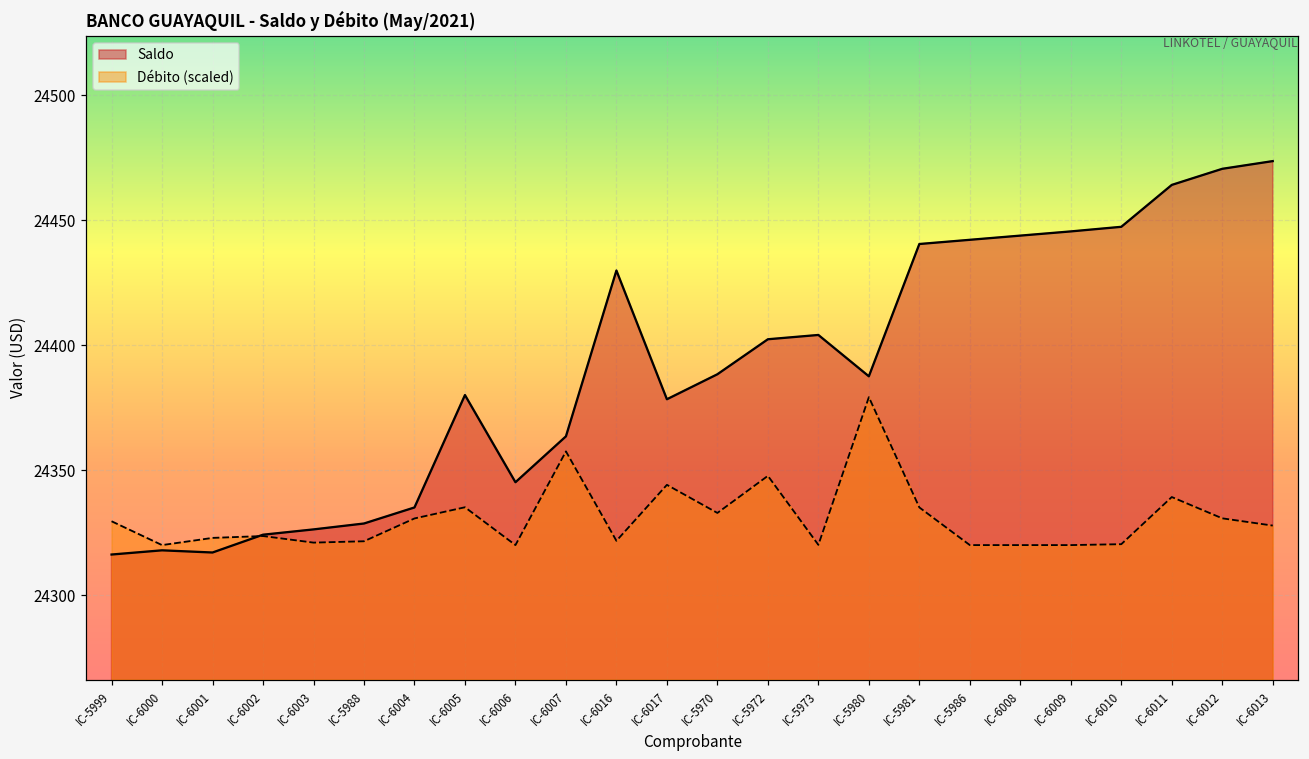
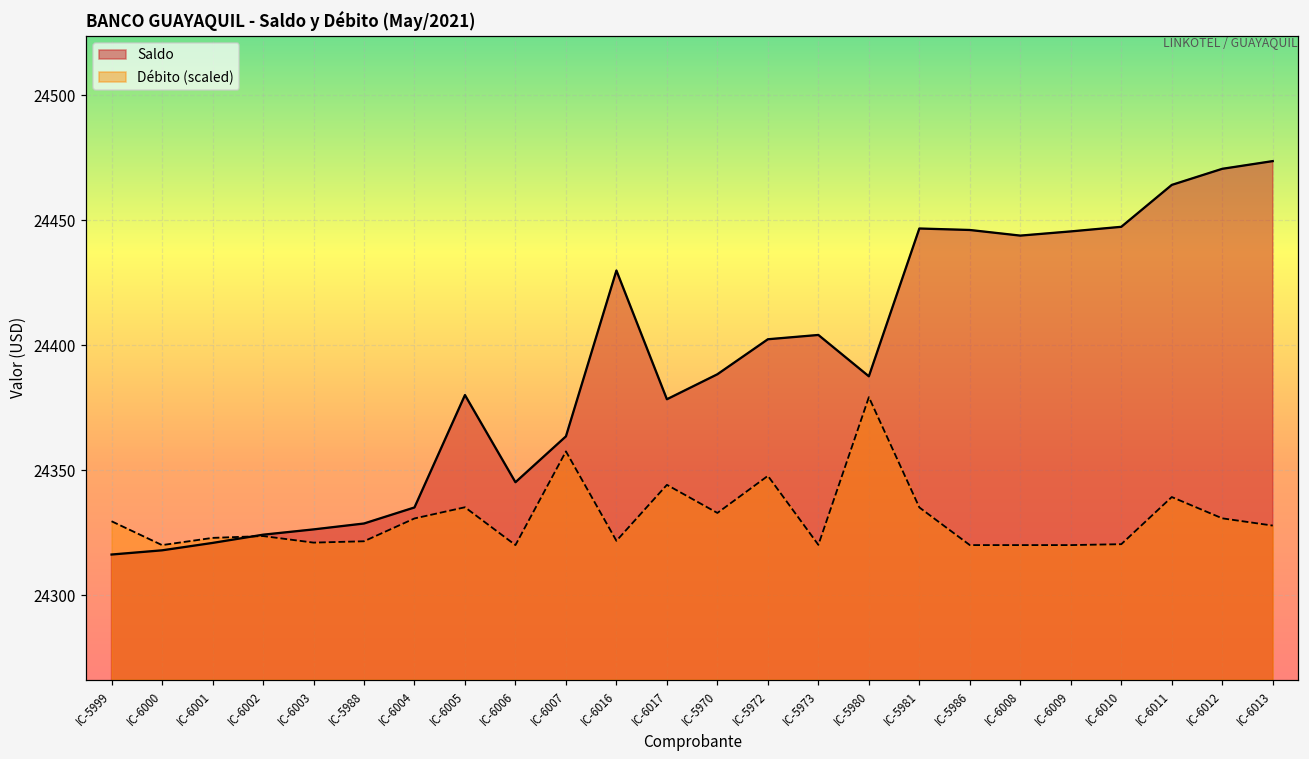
Saldo, IC-6001: 24317 -> 24321
Saldo, IC-5981: 24441 -> 24447
Saldo, IC-5986: 24442 -> 24446
